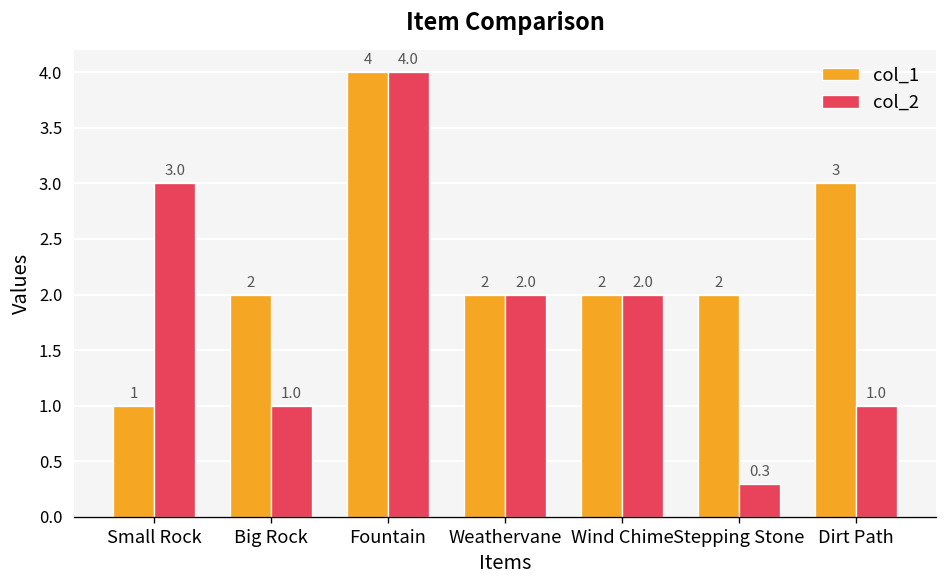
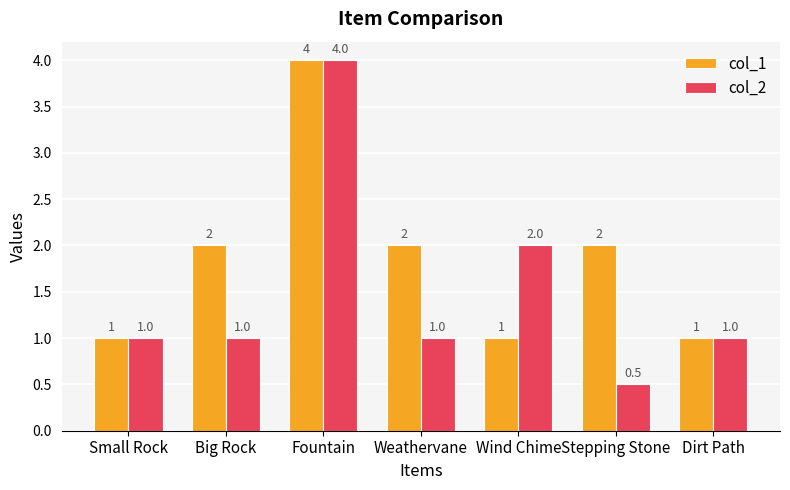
col_2, Small Rock: 3.0 -> 1.0
col_2, Weathervane: 2.0 -> 1.0
col_1, Wind Chime: 2 -> 1
col_2, Stepping Stone: 0.3 -> 0.5
col_1, Dirt Path: 3 -> 1
